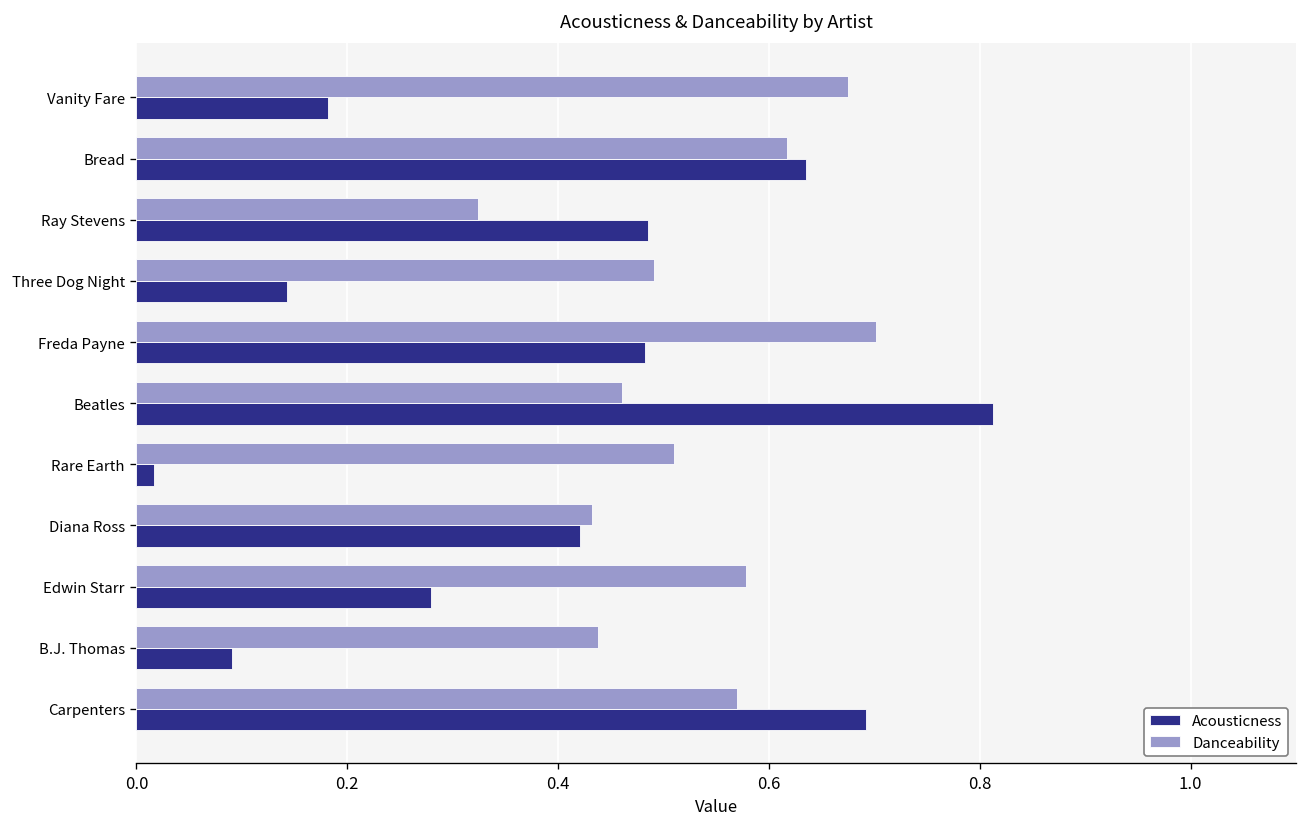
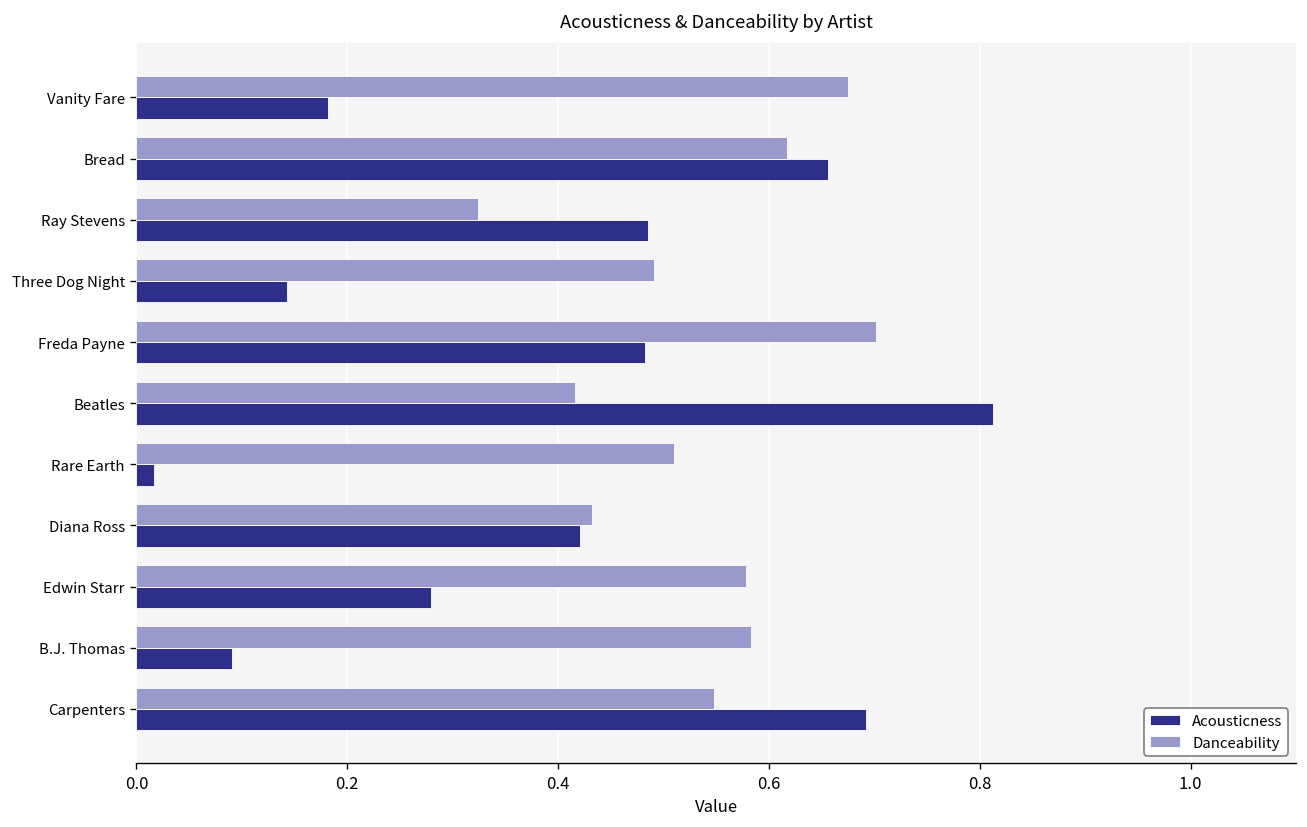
Acousticness, Bread: 0.64 -> 0.66
Danceability, Beatles: 0.46 -> 0.42
Danceability, B.J. Thomas: 0.44 -> 0.58
Danceability, Carpenters: 0.57 -> 0.55
